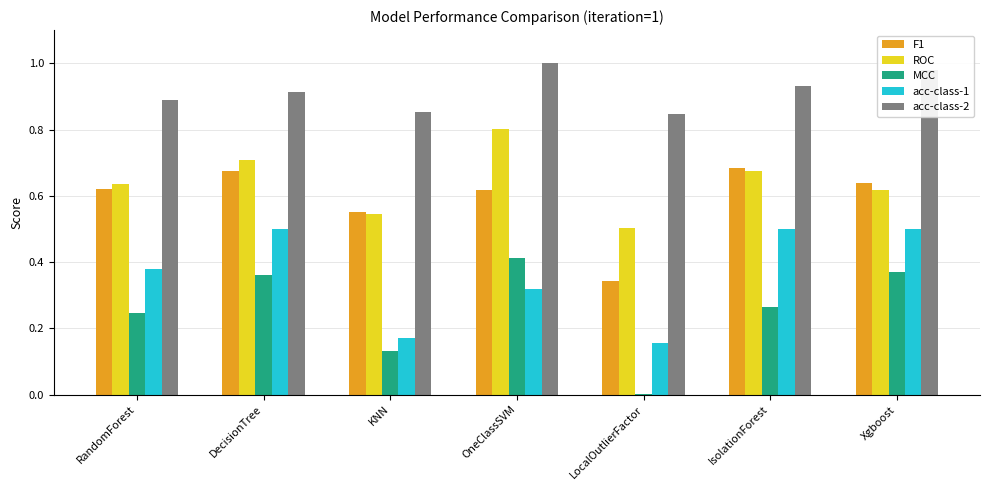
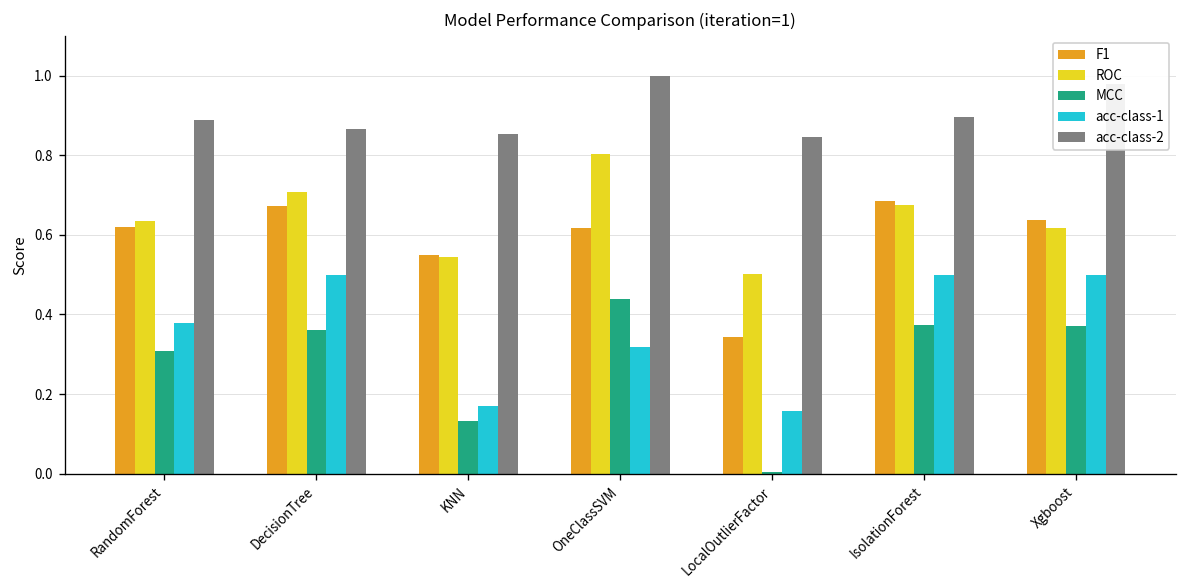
MCC, RandomForest: 0.25 -> 0.31
acc-class-2, DecisionTree: 0.91 -> 0.87
MCC, OneClassSVM: 0.41 -> 0.44
MCC, IsolationForest: 0.26 -> 0.37
acc-class-2, IsolationForest: 0.93 -> 0.90
